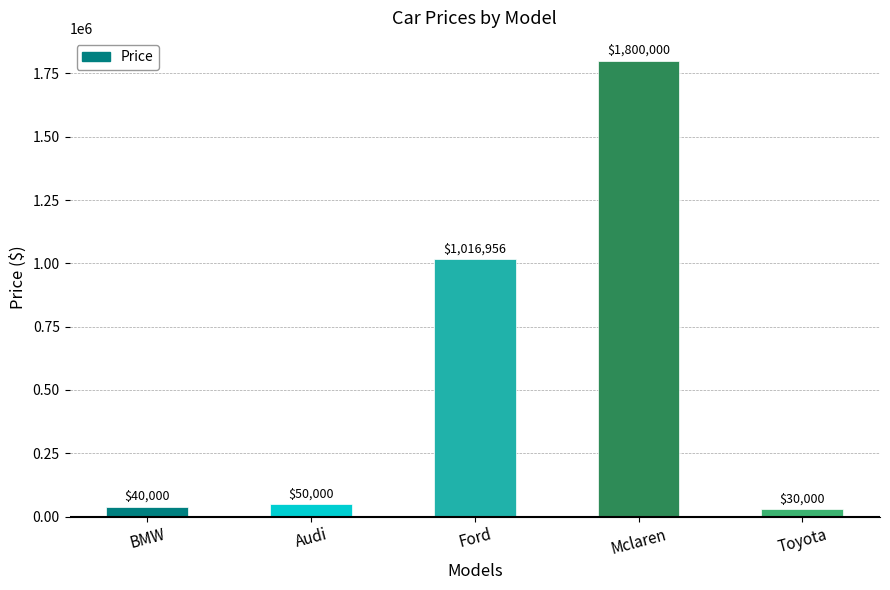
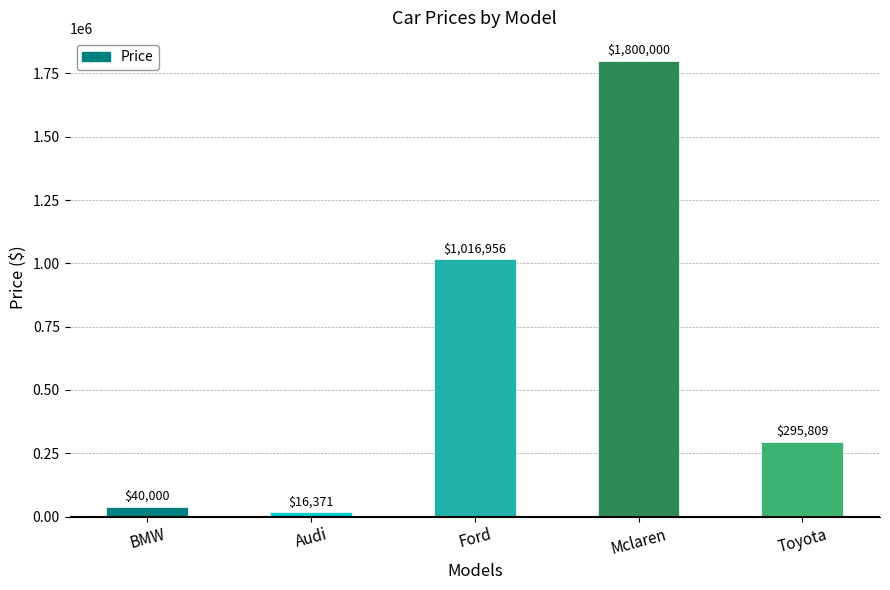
Audi: $50,000 -> $16,371
Toyota: $30,000 -> $295,809
